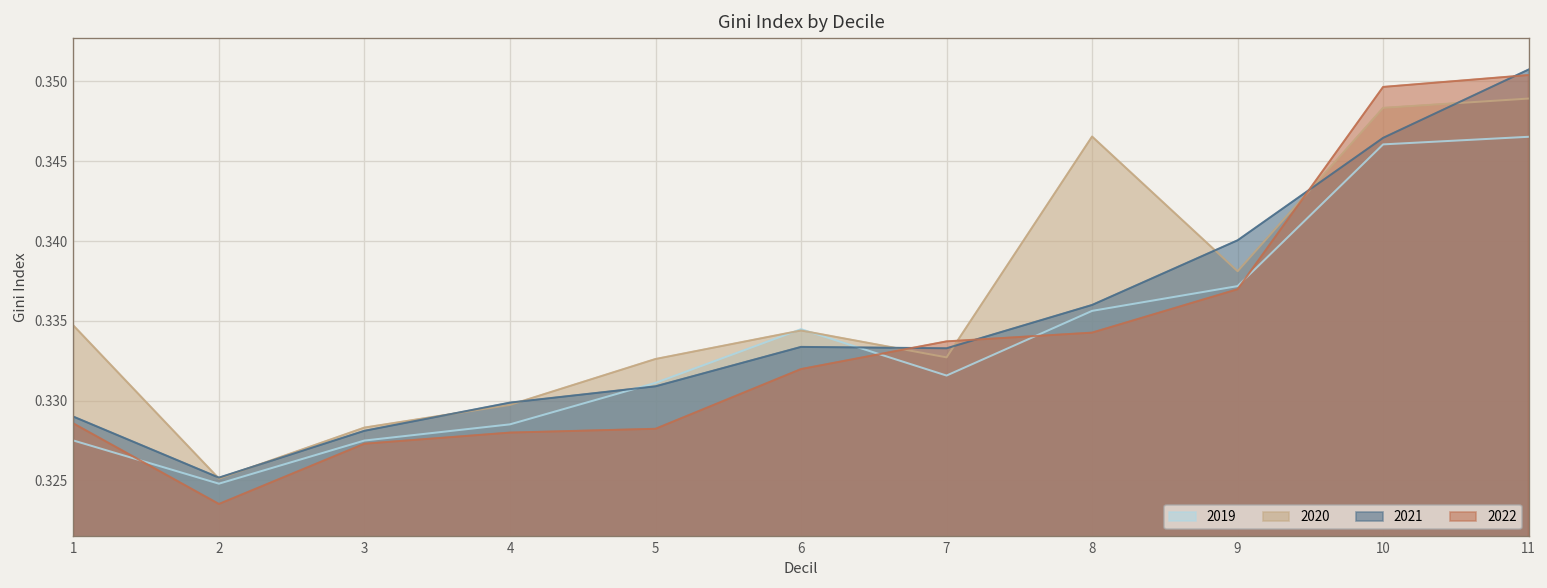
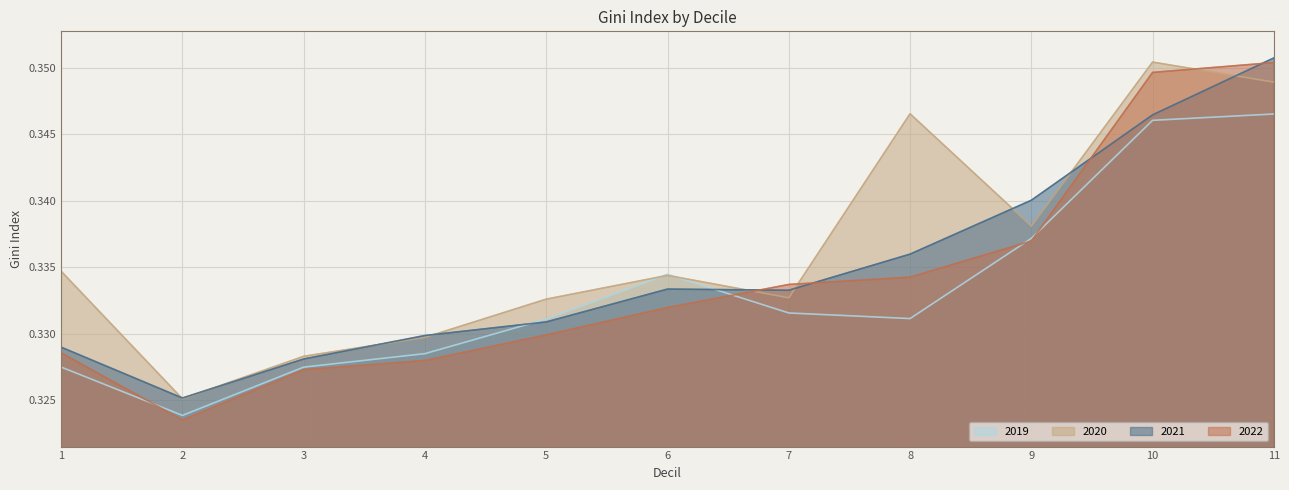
2019, 2: 0.3248 -> 0.3239
2022, 5: 0.3282 -> 0.3299
2019, 8: 0.3356 -> 0.3311
2020, 10: 0.3483 -> 0.3504
